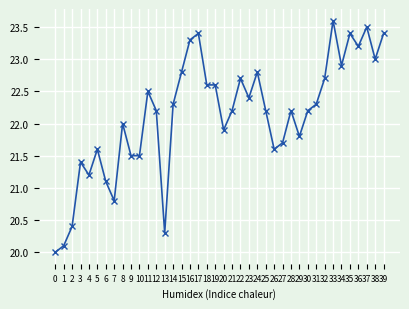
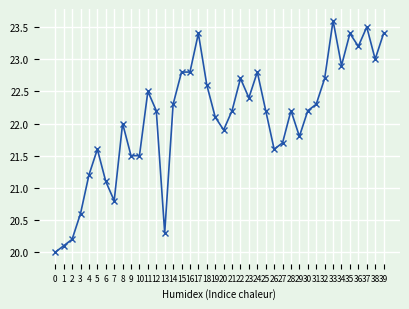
2: 20.4 -> 20.2
3: 21.4 -> 20.6
16: 23.3 -> 22.8
19: 22.6 -> 22.1
